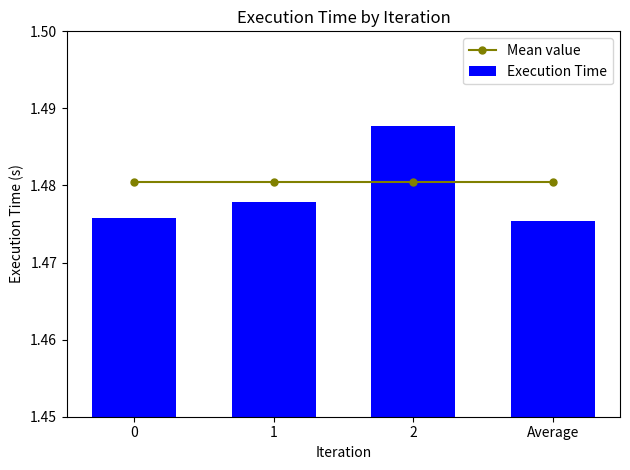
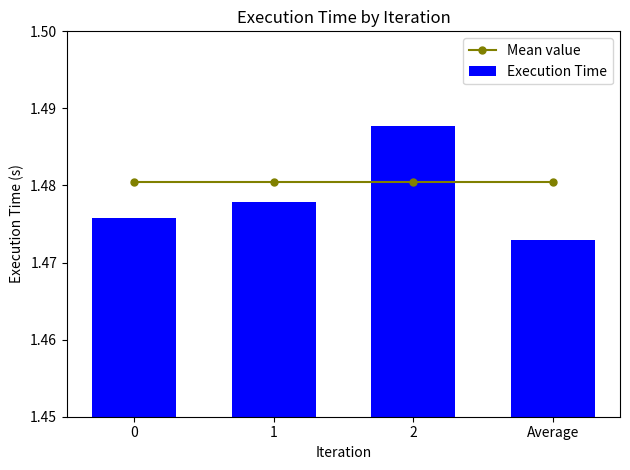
Execution Time, Average: 1.475 -> 1.473
